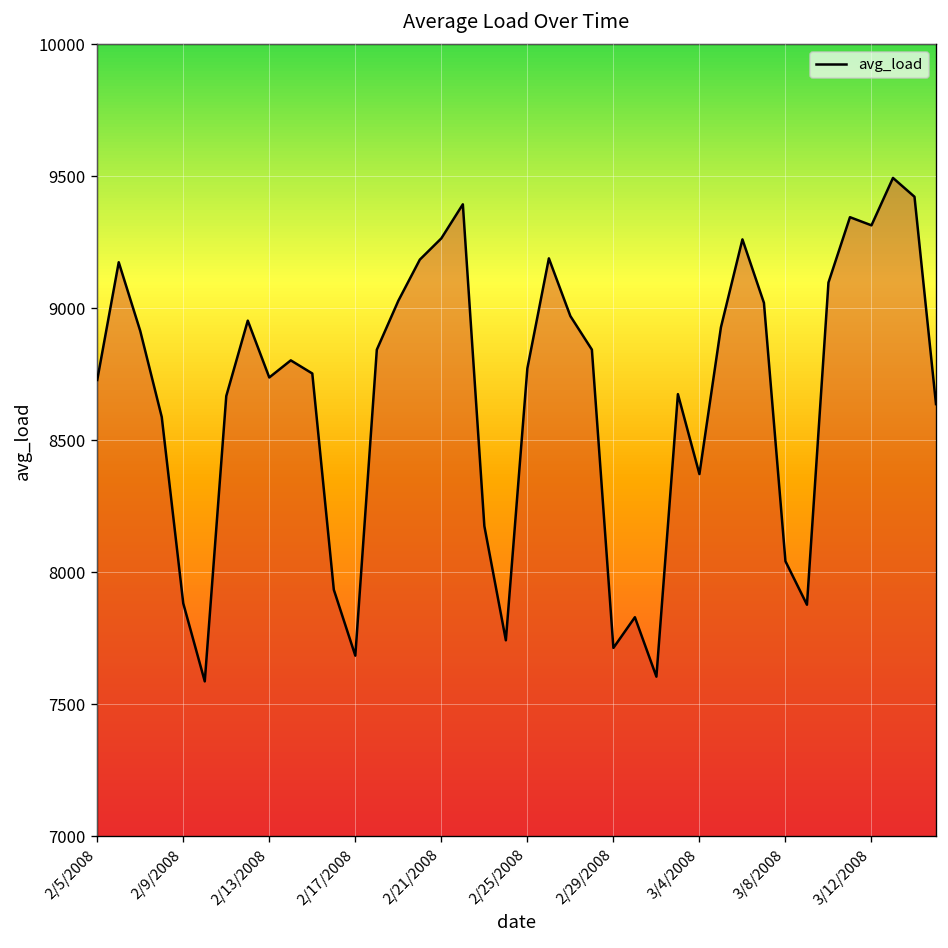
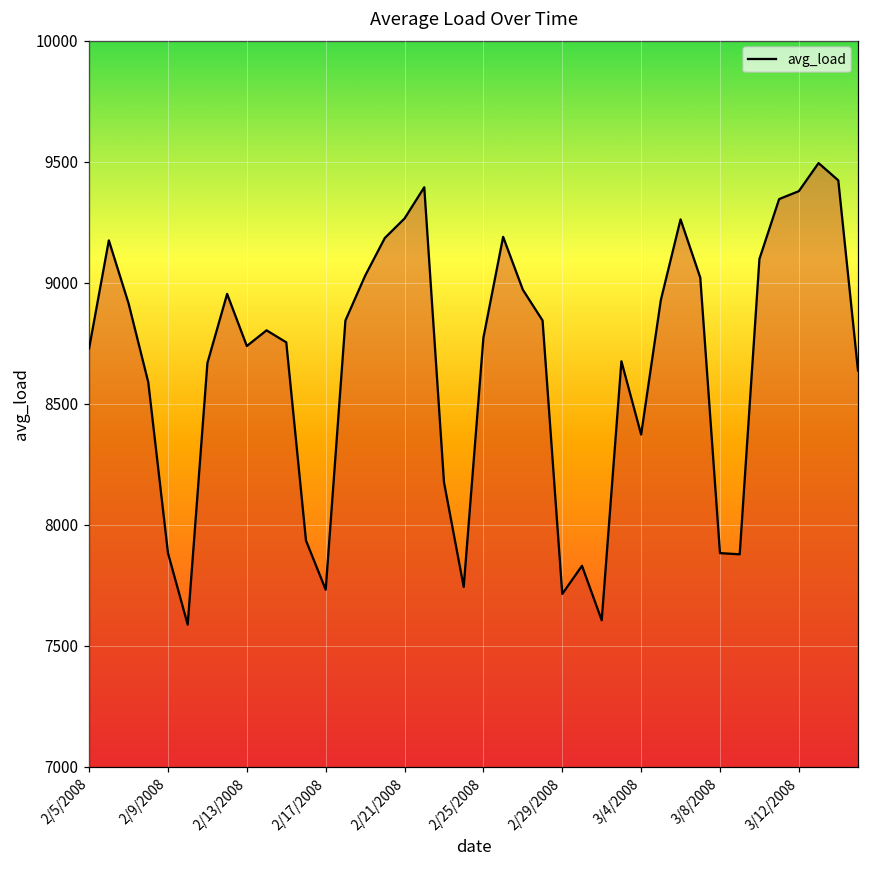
2/17/2008: 7680 -> 7730
3/8/2008: 8040 -> 7880
3/12/2008: 9310 -> 9380
